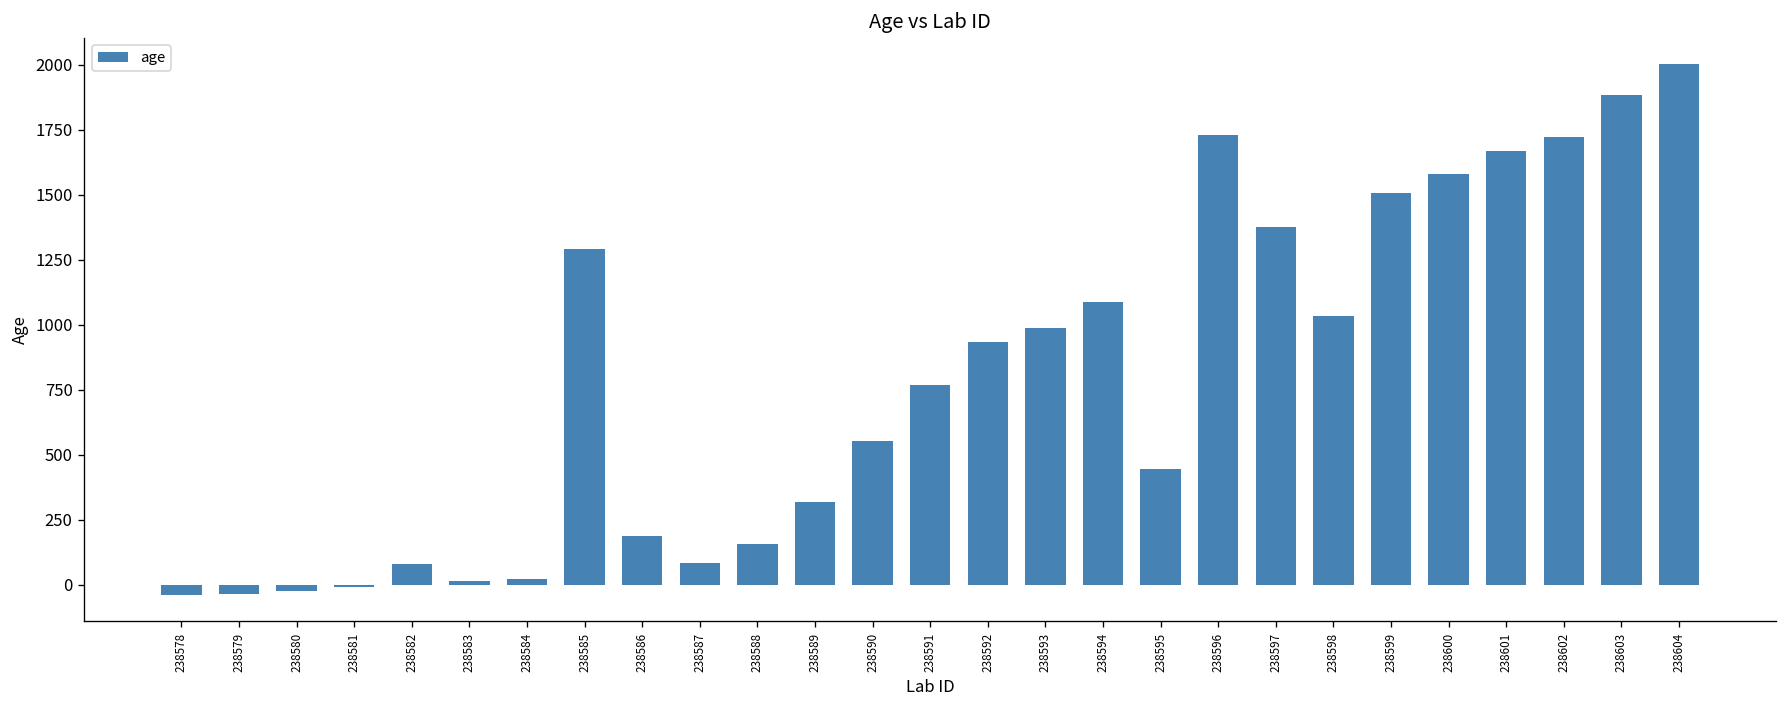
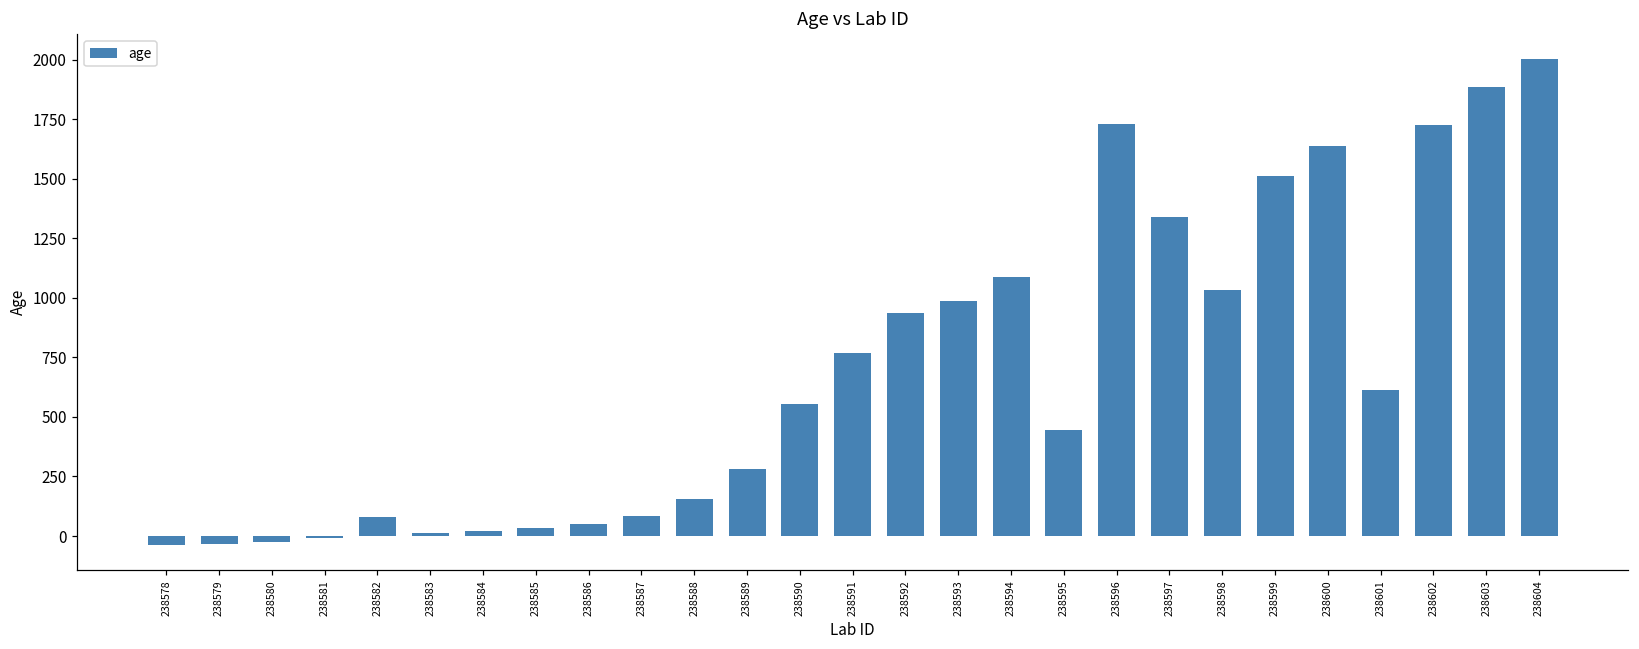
238585: 1290 -> 30
238586: 190 -> 50
238589: 320 -> 280
238597: 1380 -> 1340
238600: 1580 -> 1640
238601: 1670 -> 610
